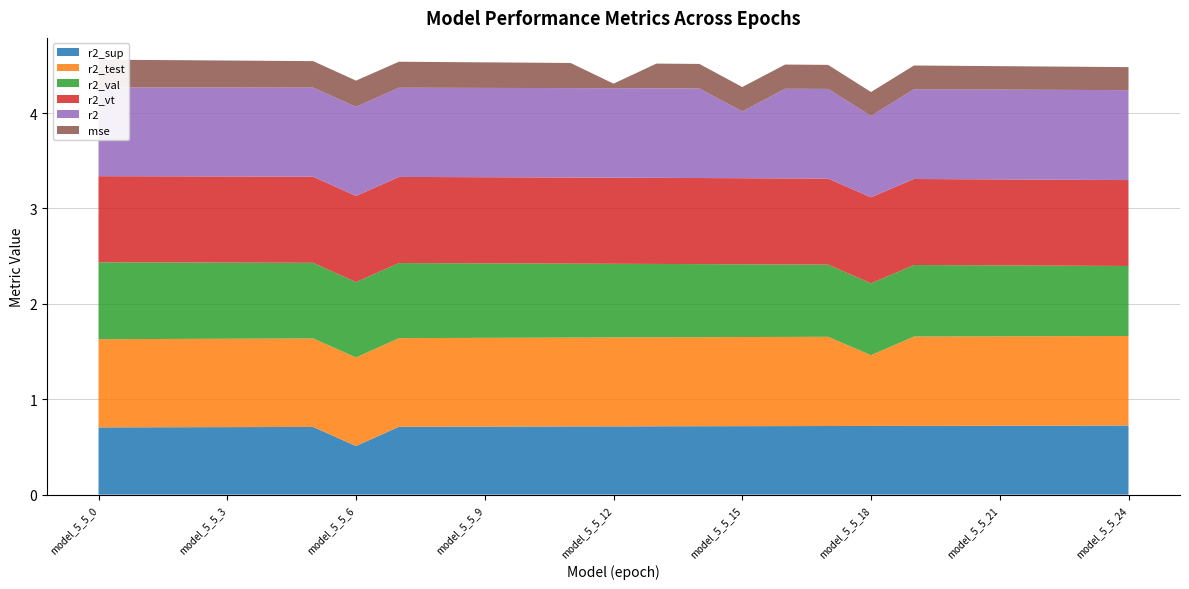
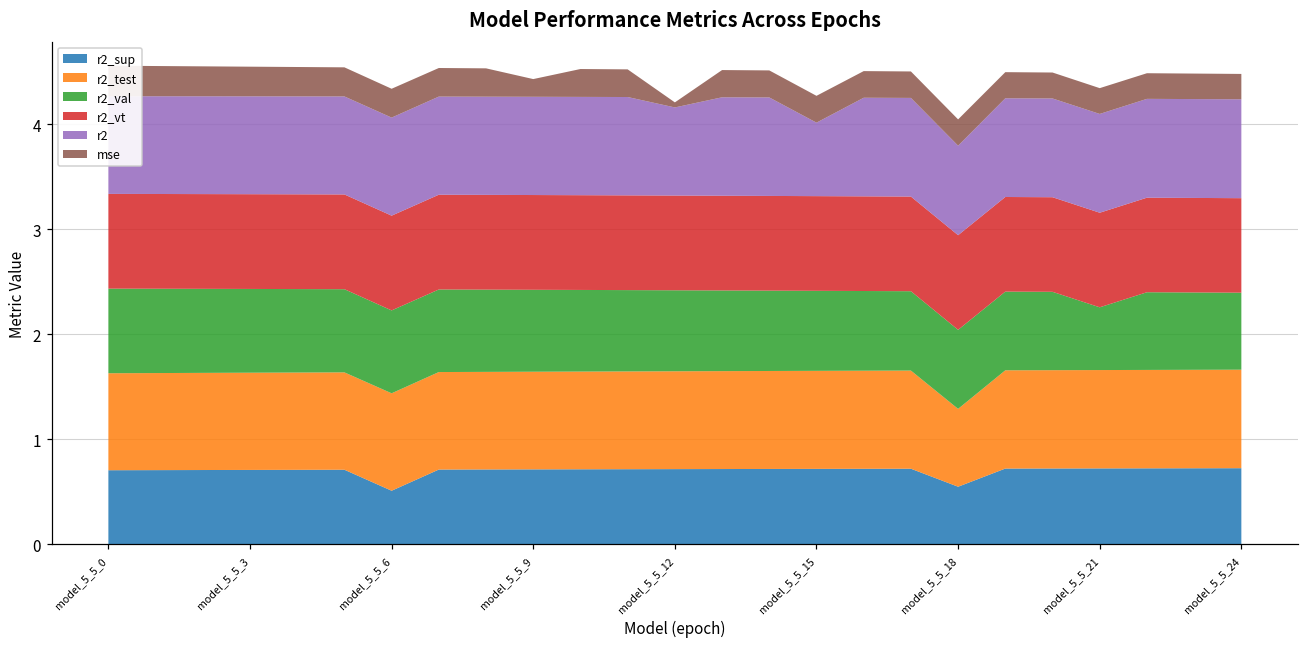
mse, model_5_5_9: 0.3 -> 0.2
r2, model_5_5_12: 0.9 -> 0.8
r2_sup, model_5_5_18: 0.7 -> 0.5
r2_val, model_5_5_21: 0.7 -> 0.6
